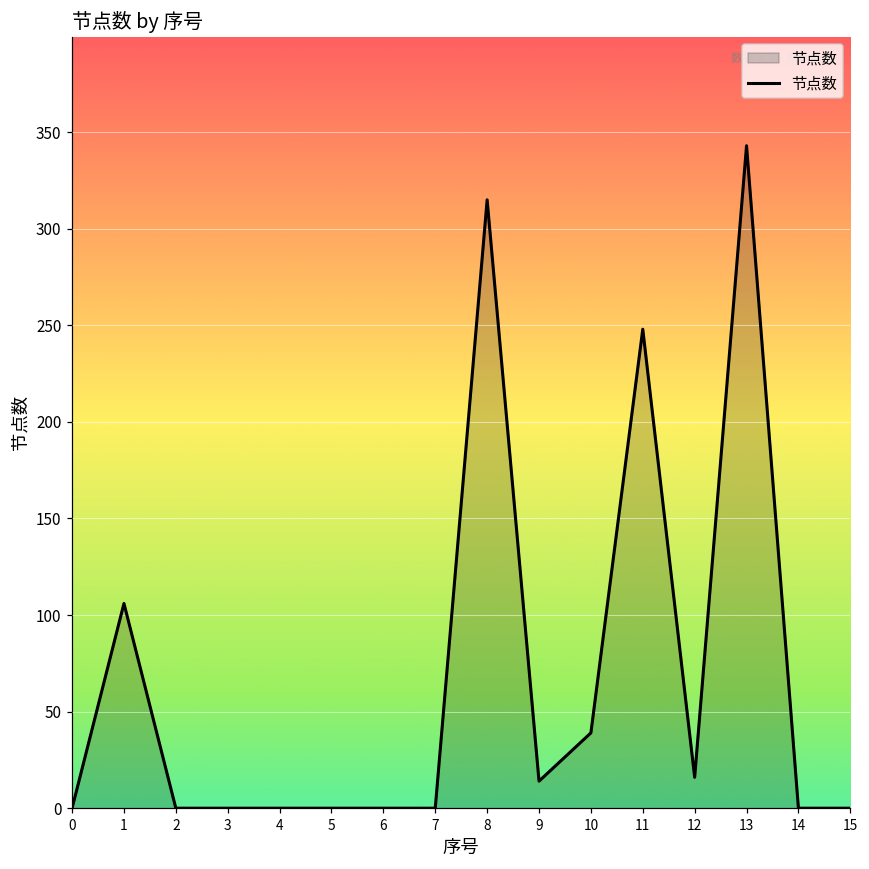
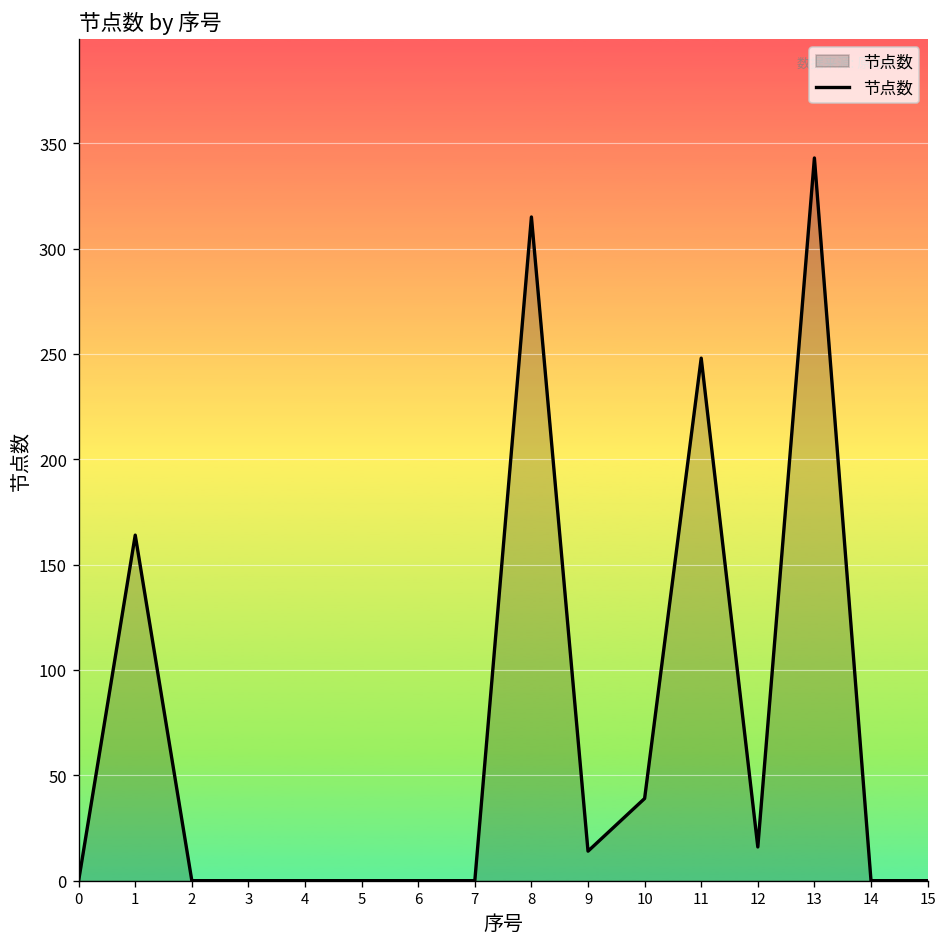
1: 106 -> 164
